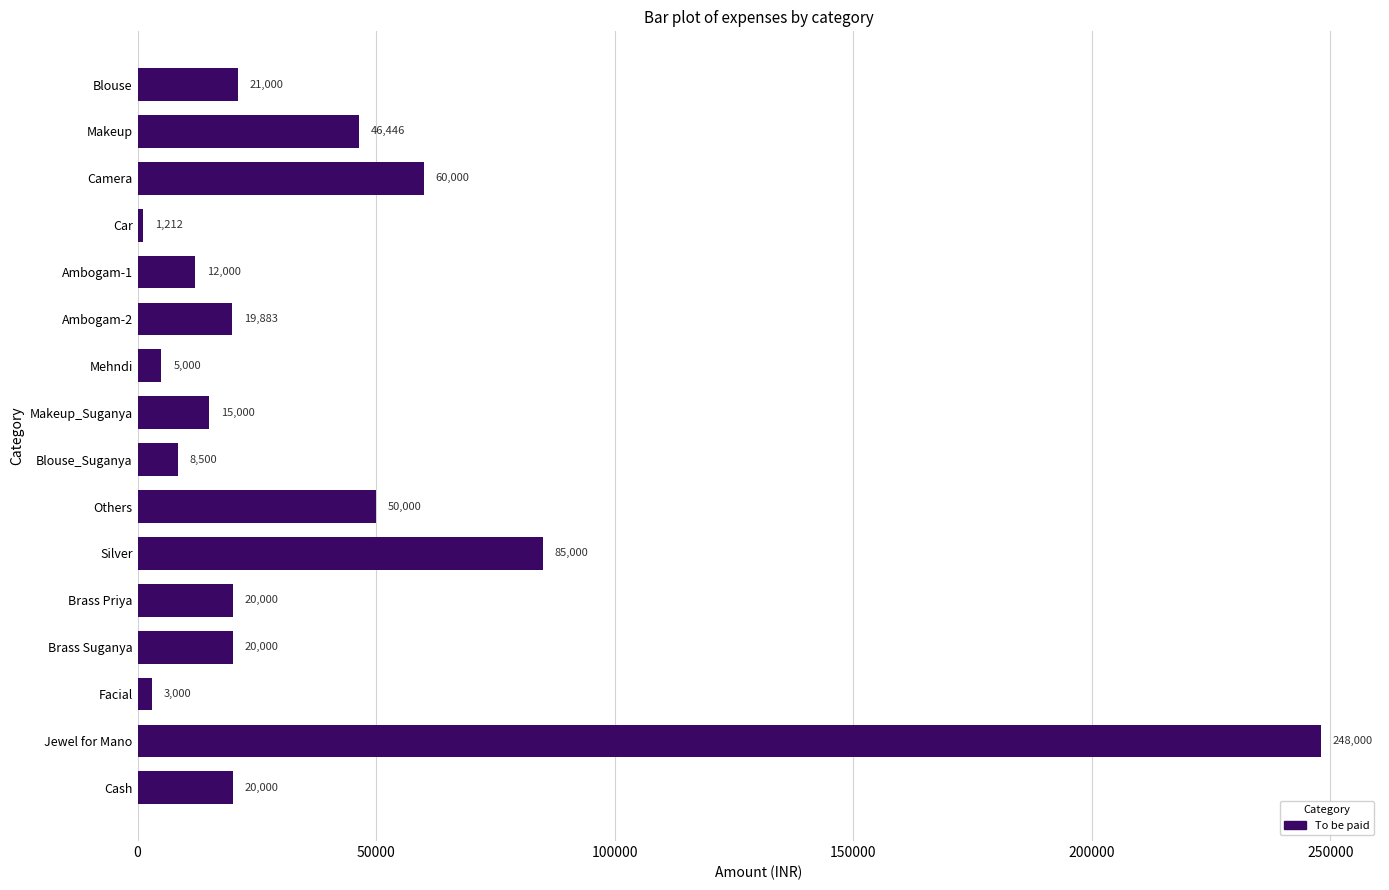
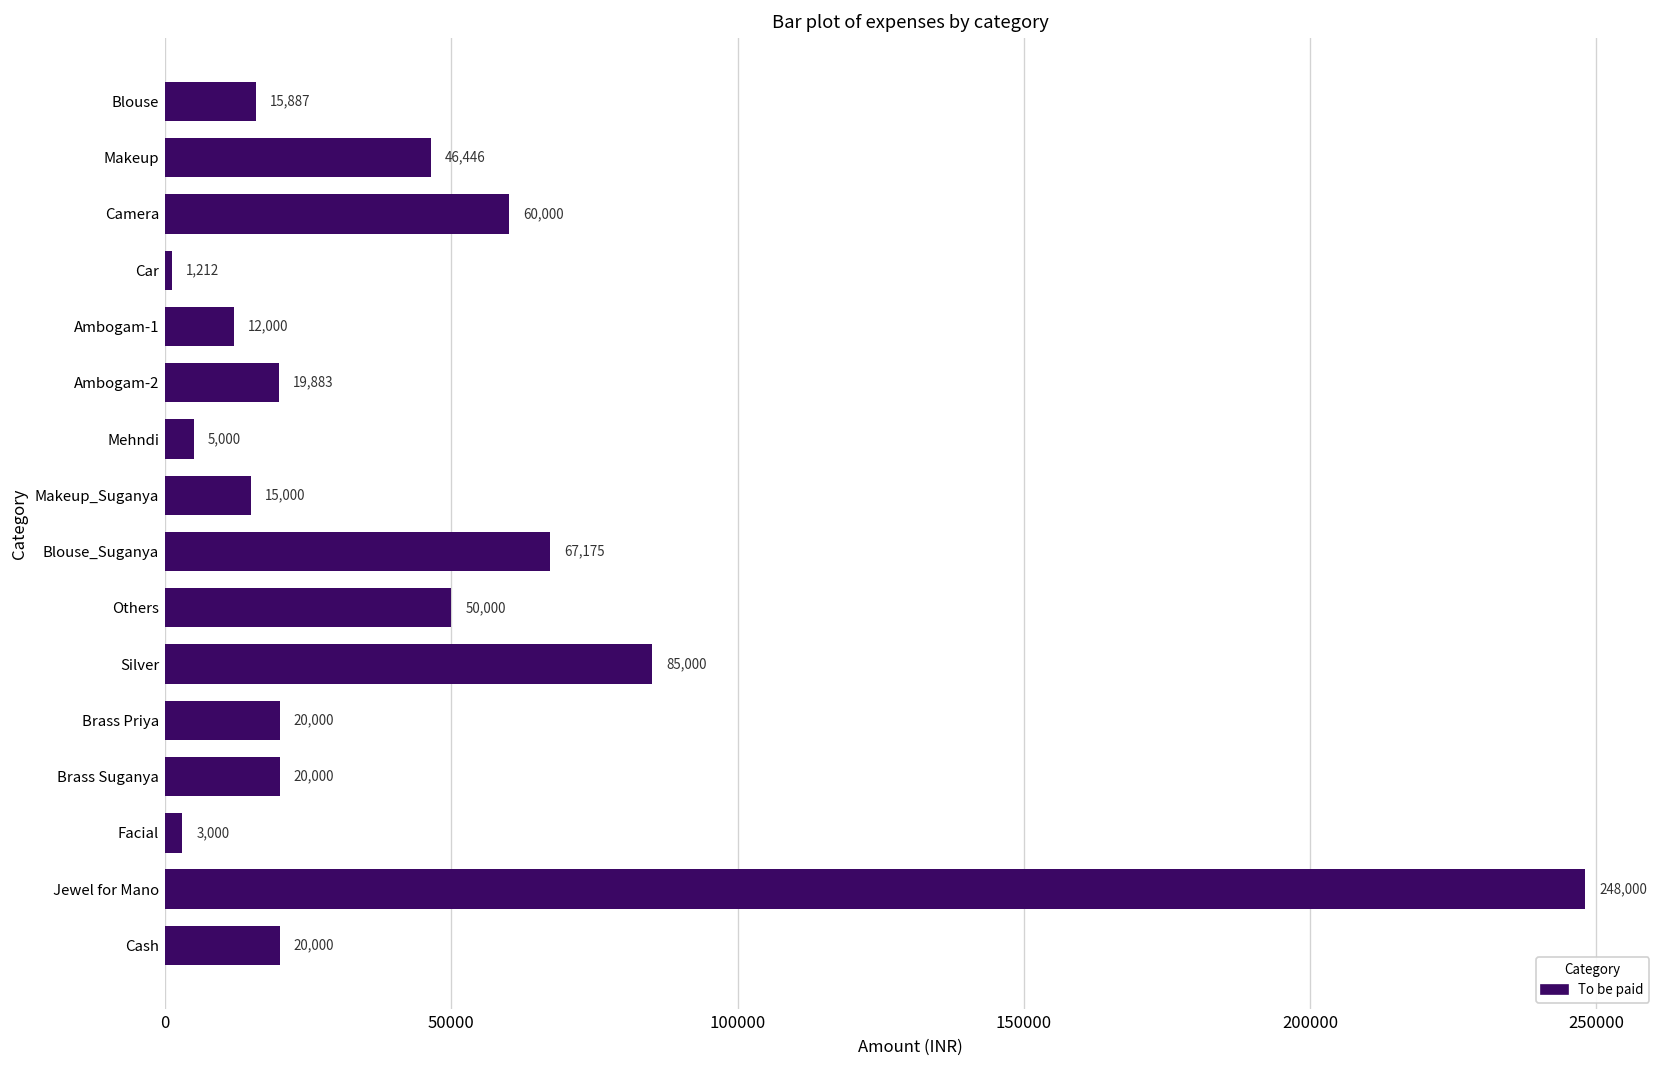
Blouse: 21,000 -> 15,887
Blouse_Suganya: 8,500 -> 67,175
